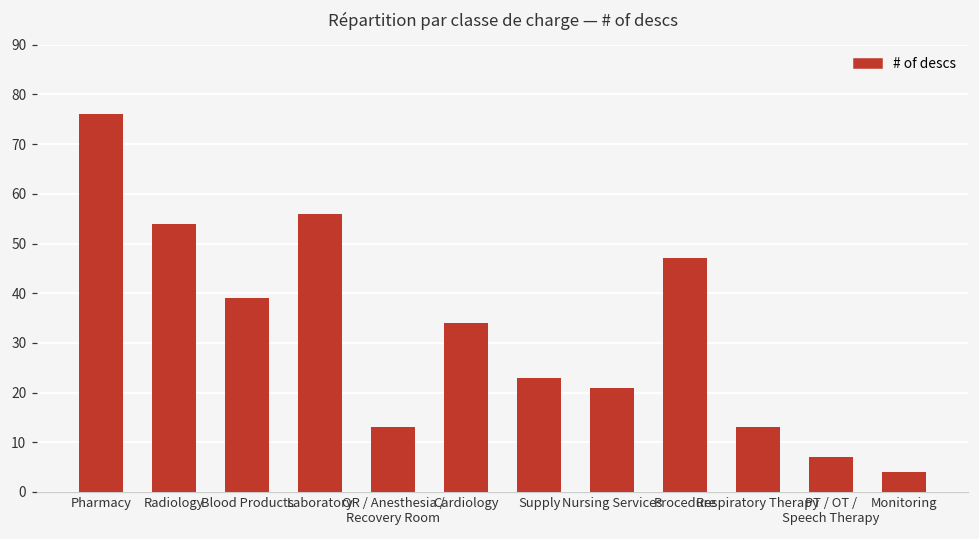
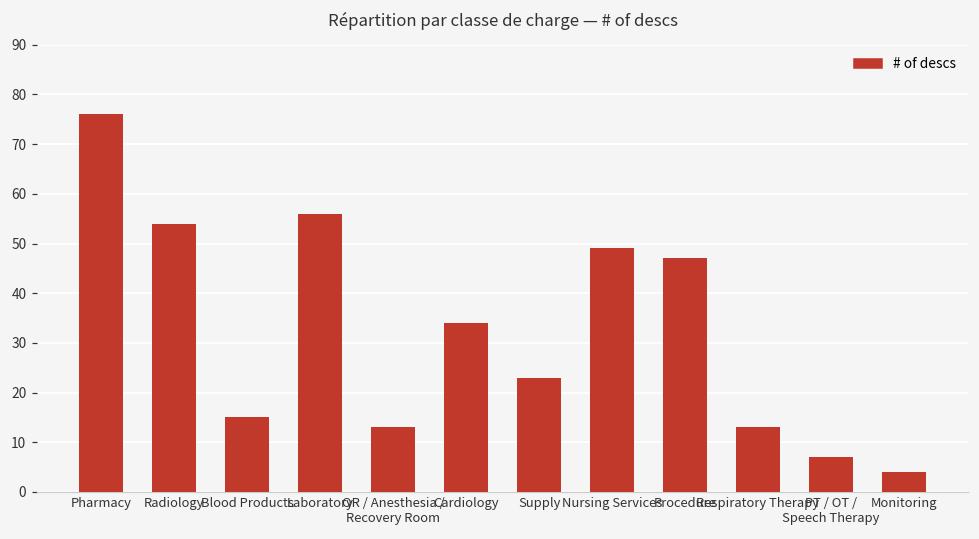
Blood Products: 39 -> 15
Nursing Services: 21 -> 49
